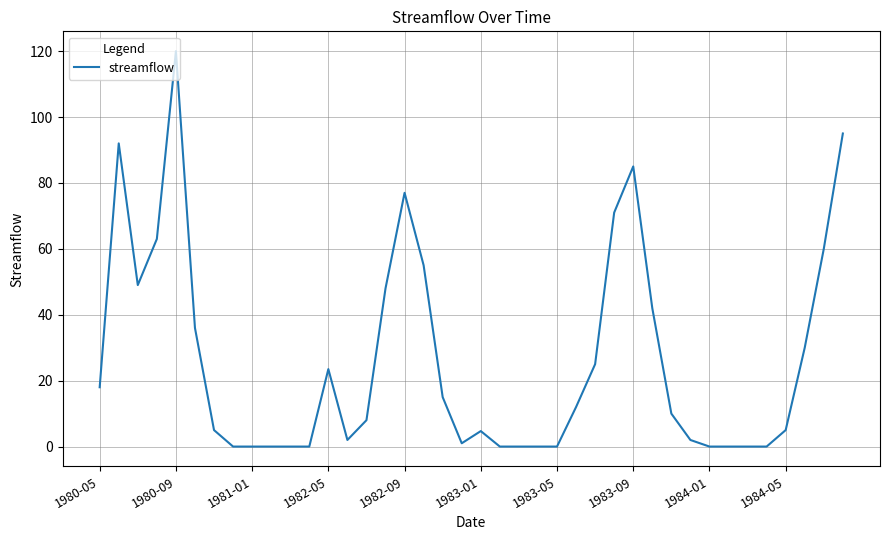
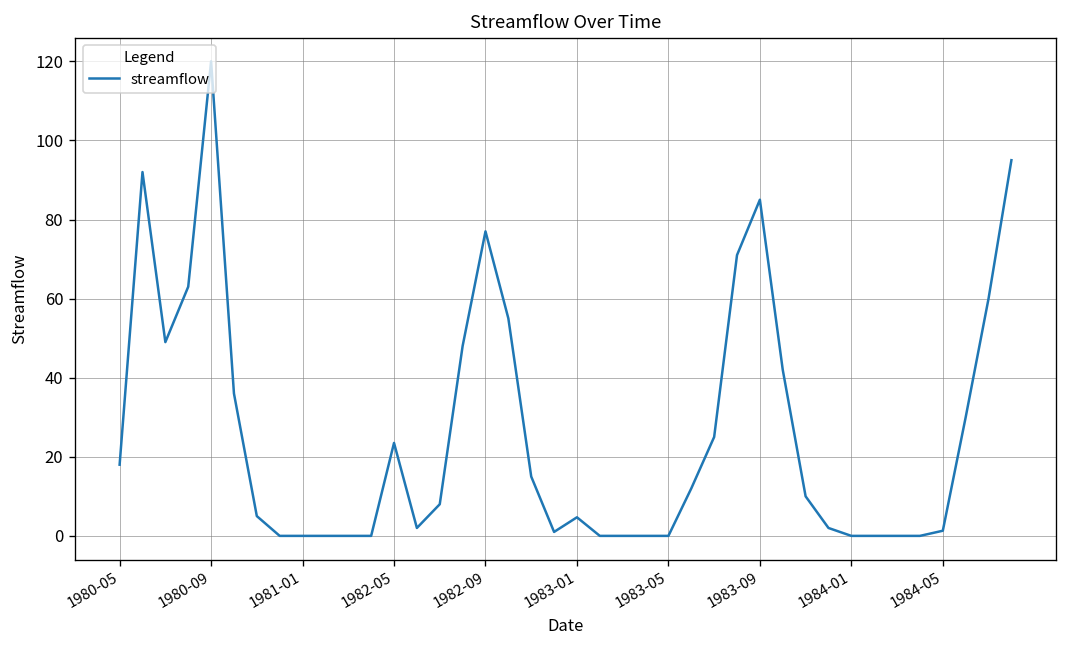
1984-05: 5 -> 1
